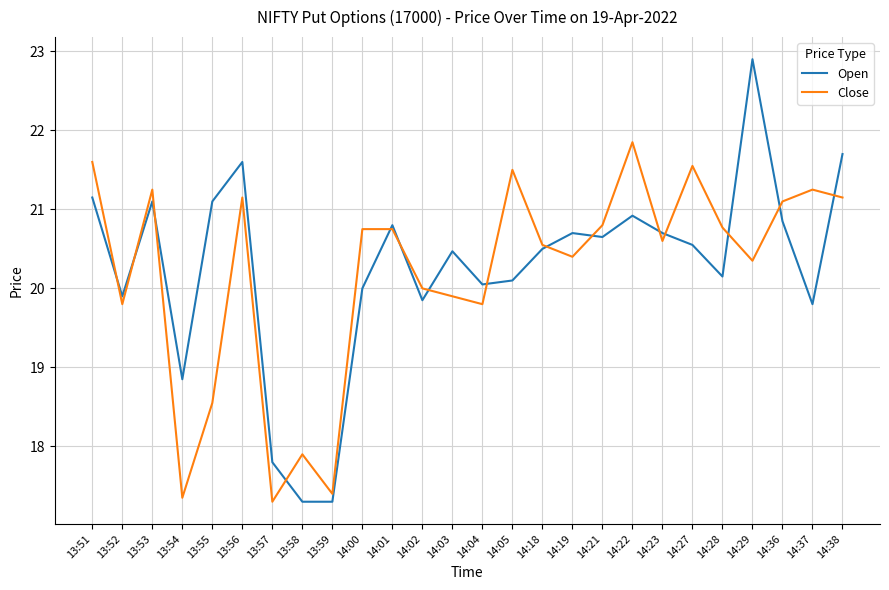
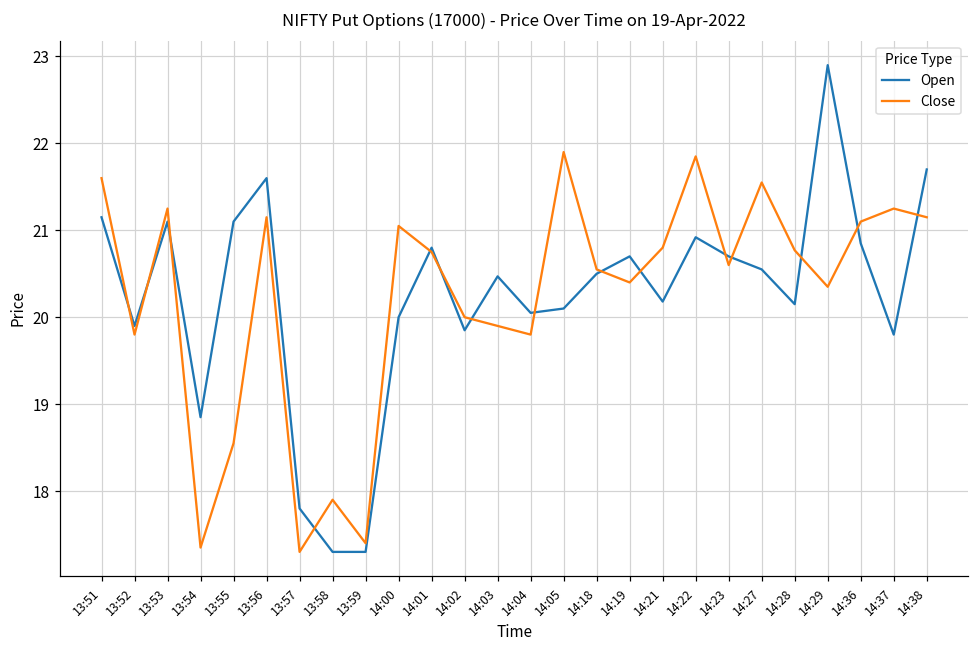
Close, 14:00: 20.8 -> 21.1
Close, 14:05: 21.5 -> 21.9
Open, 14:21: 20.7 -> 20.2
